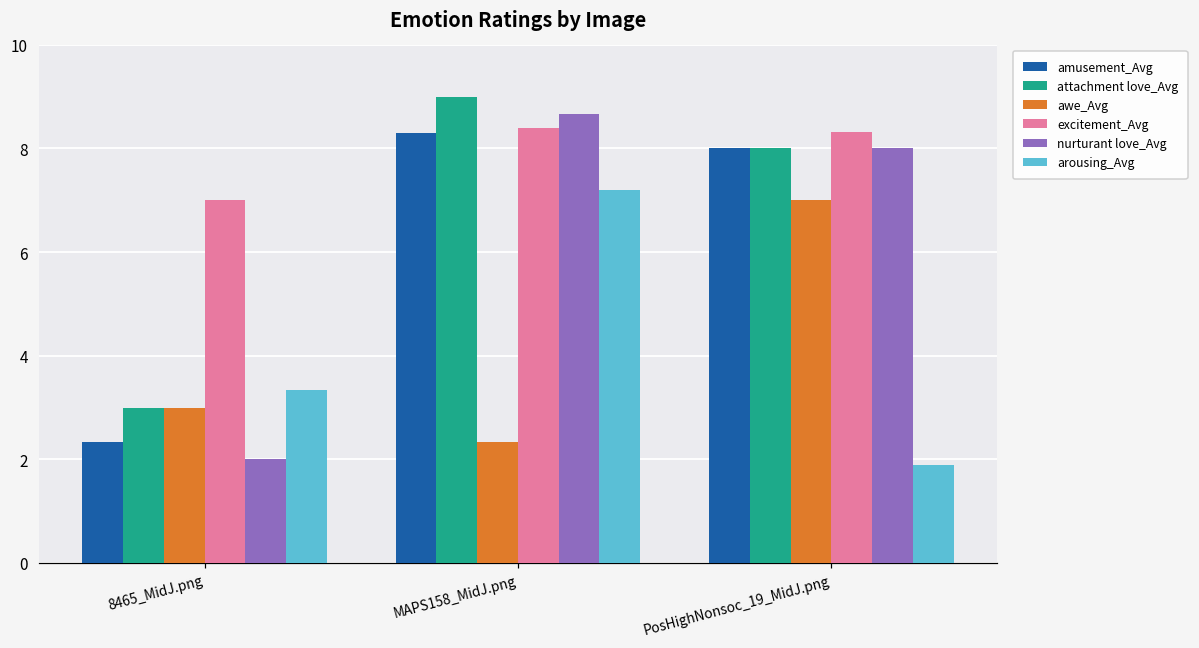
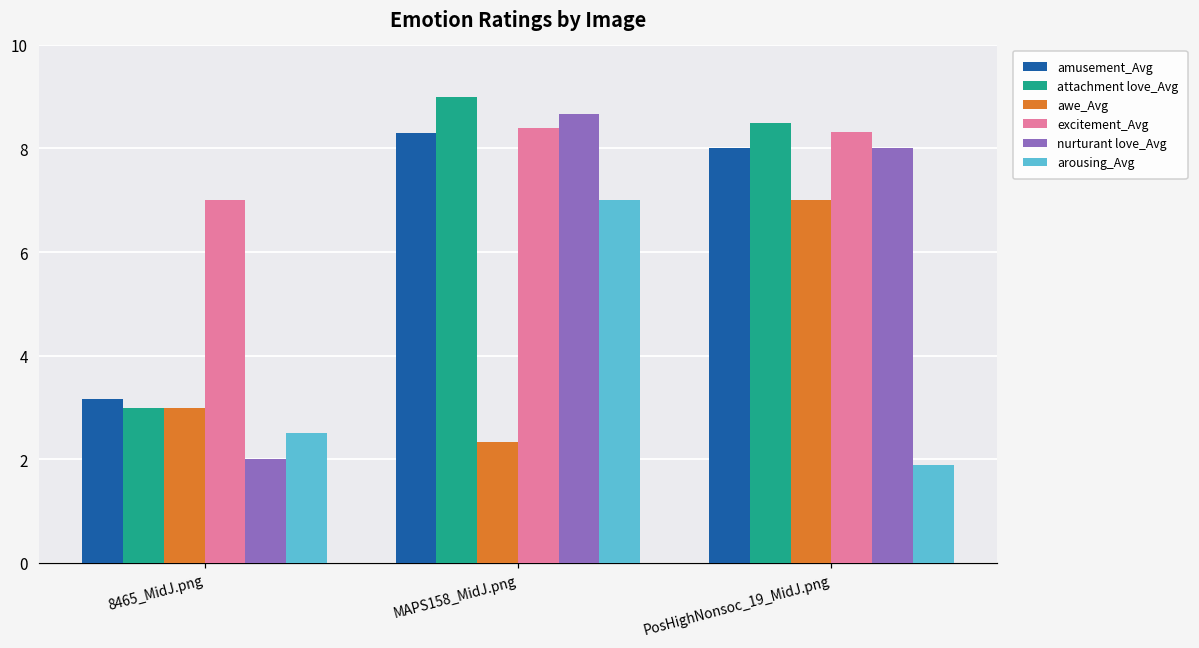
amusement_Avg, 8465_MidJ.png: 2.3 -> 3.2
arousing_Avg, 8465_MidJ.png: 3.3 -> 2.5
arousing_Avg, MAPS158_MidJ.png: 7.2 -> 7.0
attachment love_Avg, PosHighNonsoc_19_MidJ.png: 8.0 -> 8.5
